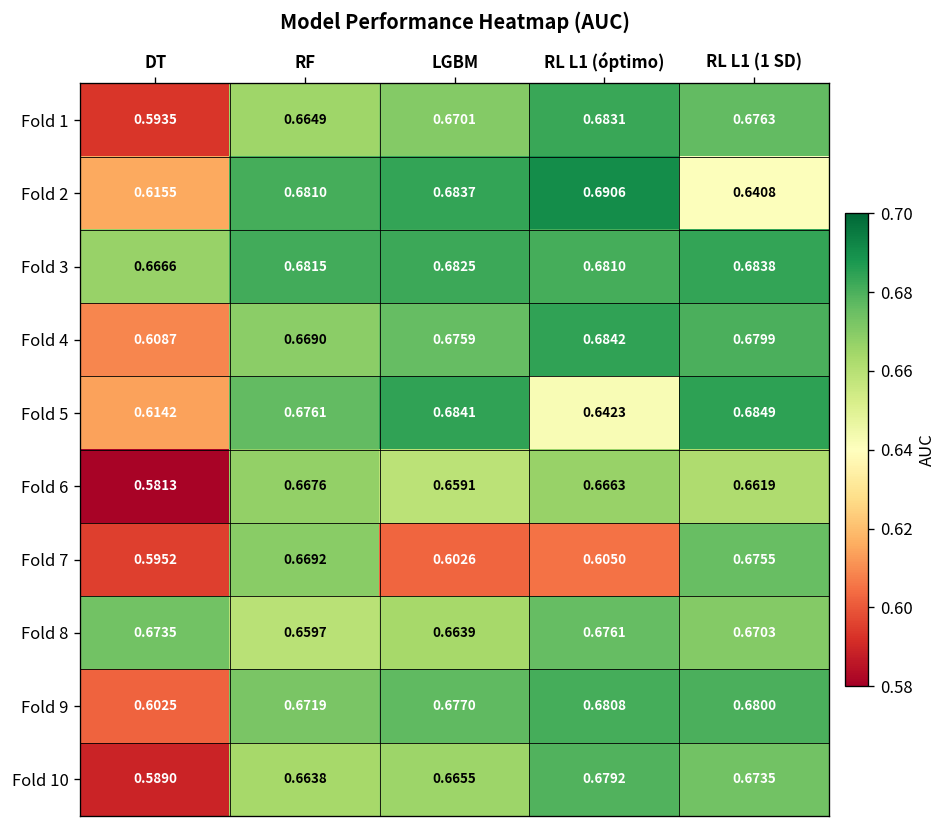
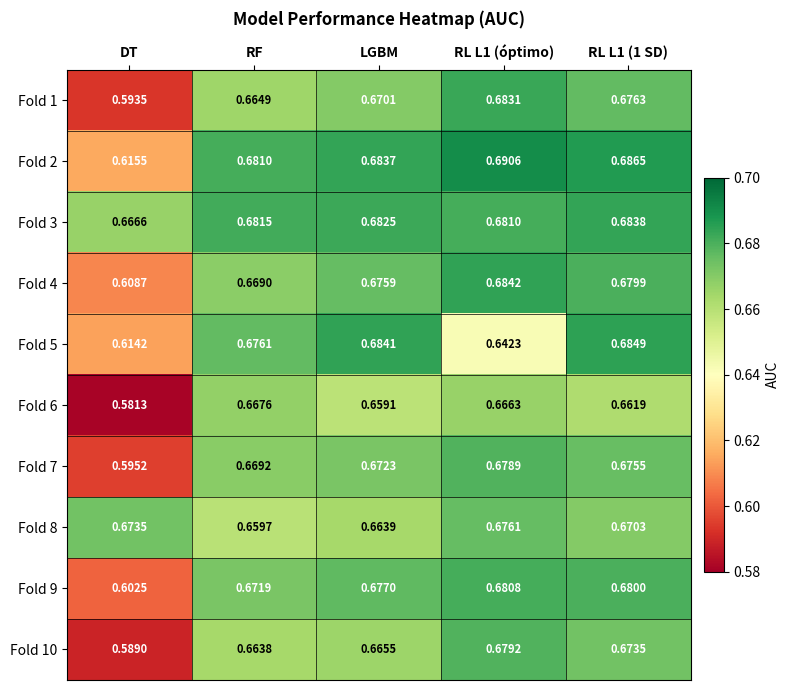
Fold 2, RL L1 (1 SD): 0.6408 -> 0.6865
Fold 7, LGBM: 0.6026 -> 0.6723
Fold 7, RL L1 (óptimo): 0.6050 -> 0.6789
